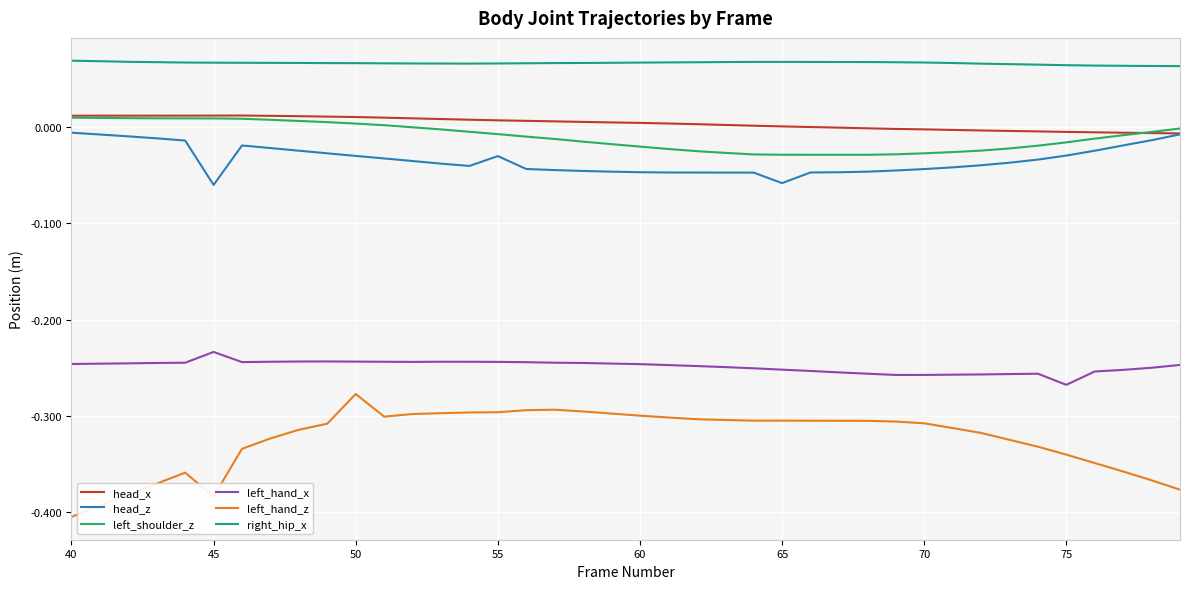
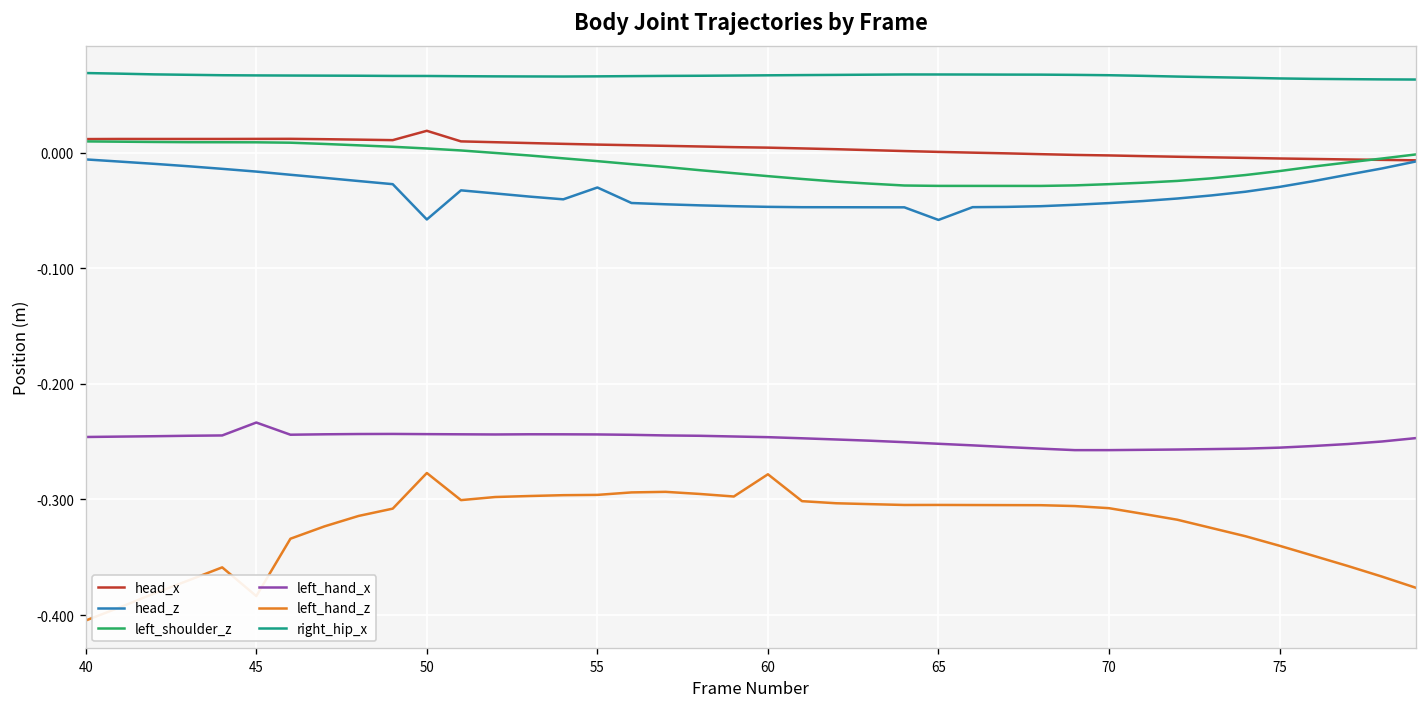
head_z, 45: -0.06 -> -0.02
head_x, 50: 0.01 -> 0.02
head_z, 50: -0.03 -> -0.06
left_hand_z, 60: -0.30 -> -0.28
left_hand_x, 75: -0.27 -> -0.26
